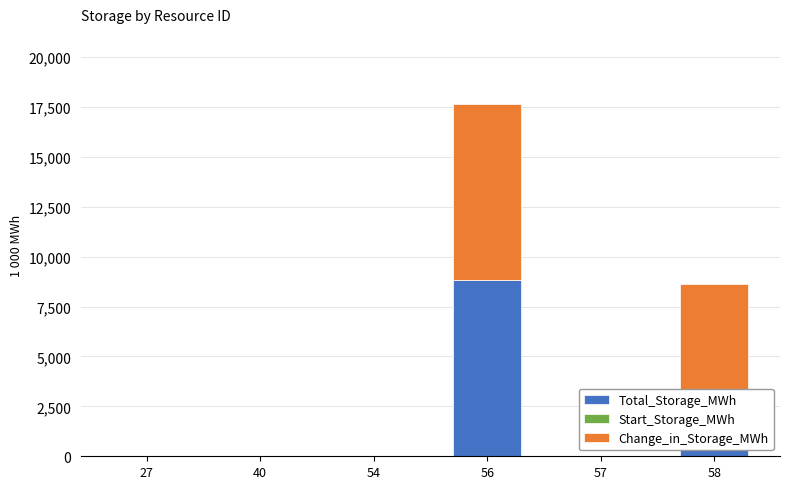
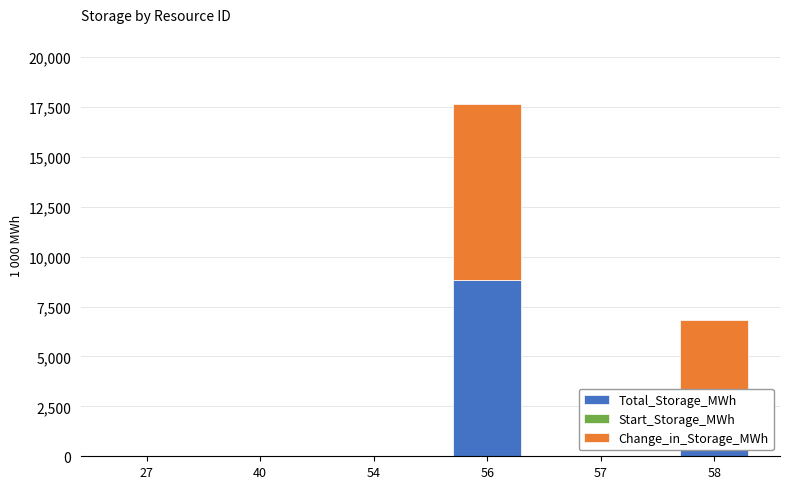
Change_in_Storage_MWh, 58: 5,600 -> 3,800
